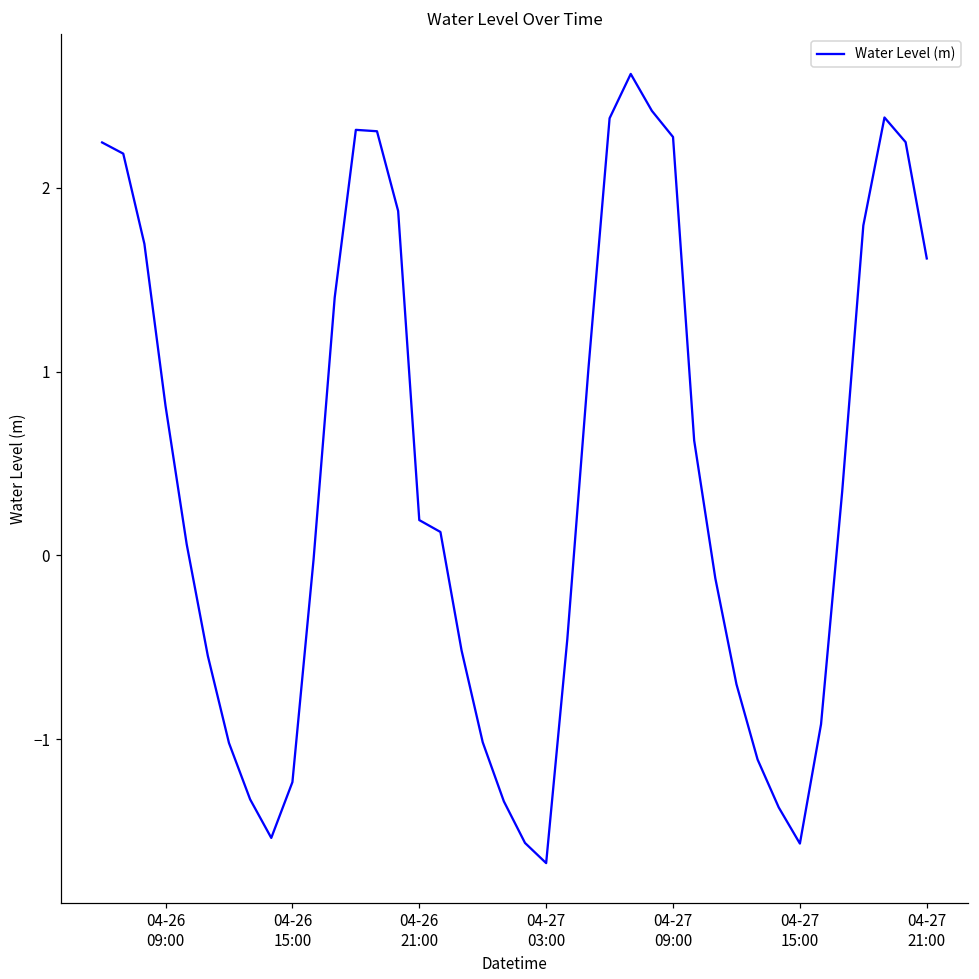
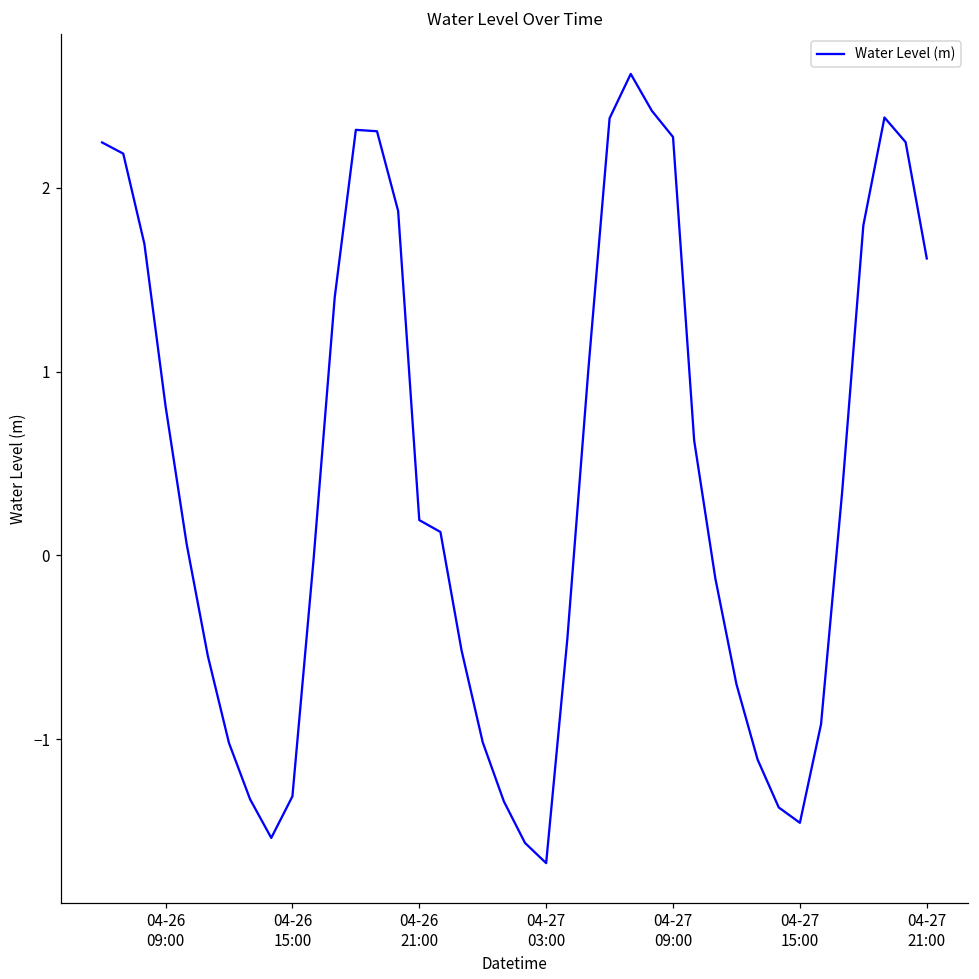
04-26 15:00: -1.23 -> -1.31
04-27 15:00: -1.57 -> -1.46
